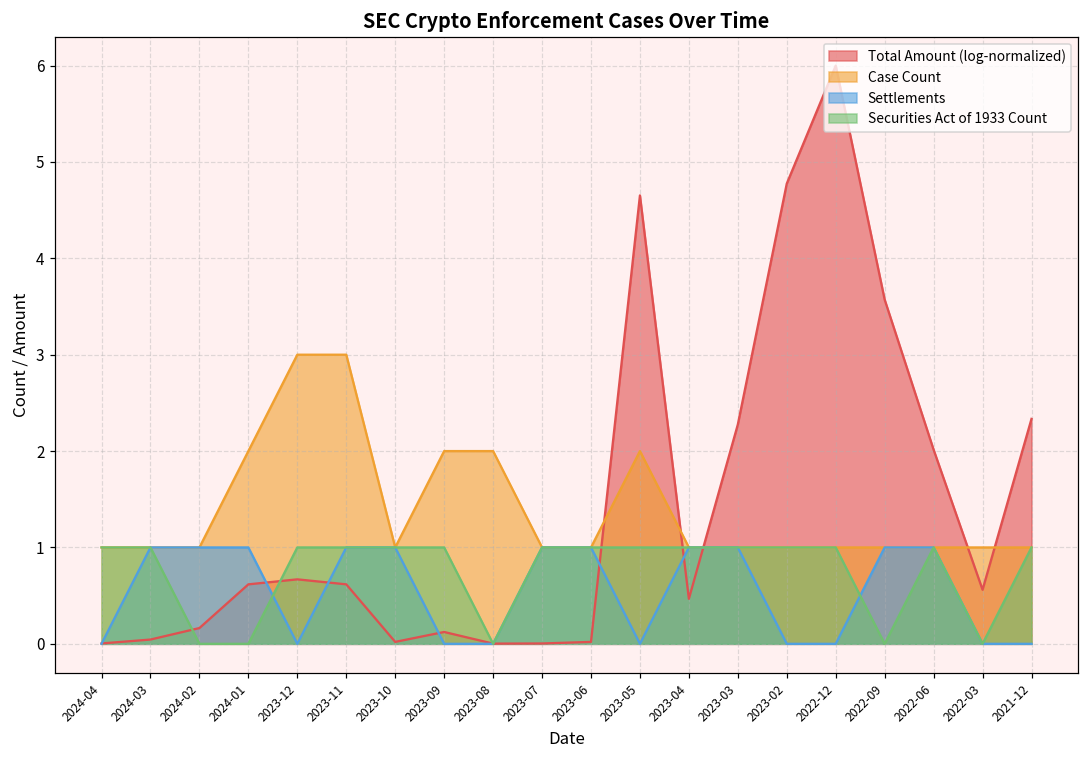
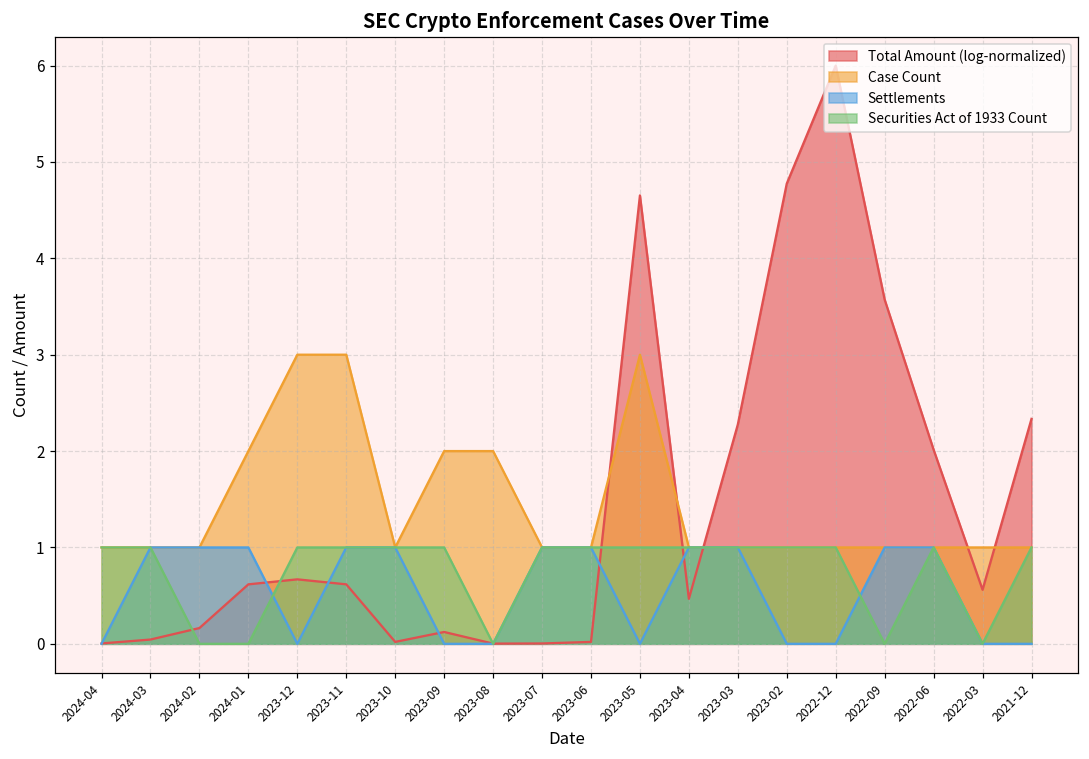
Case Count, 2023-05: 2 -> 3
